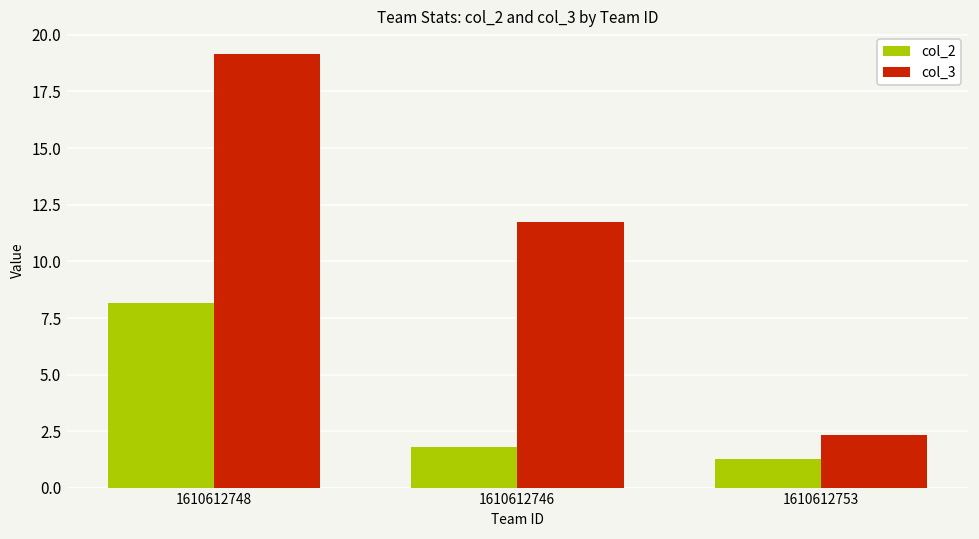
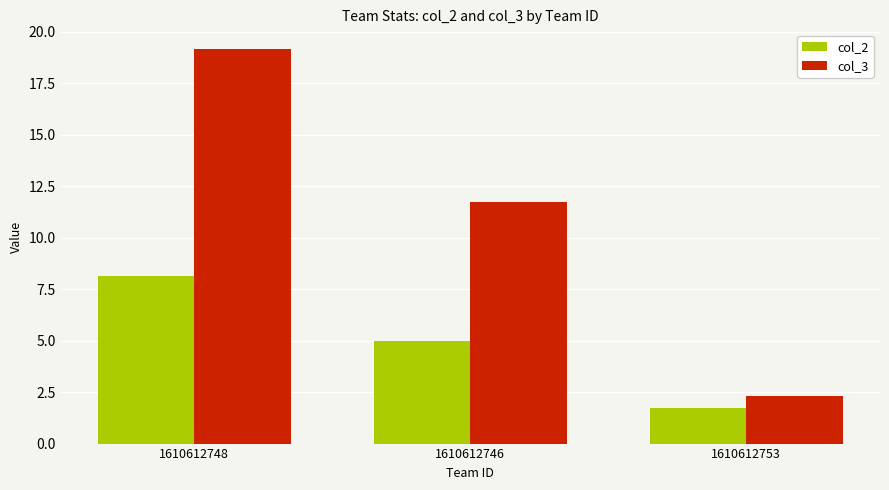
col_2, 1610612746: 1.8 -> 5.0
col_2, 1610612753: 1.3 -> 1.8
